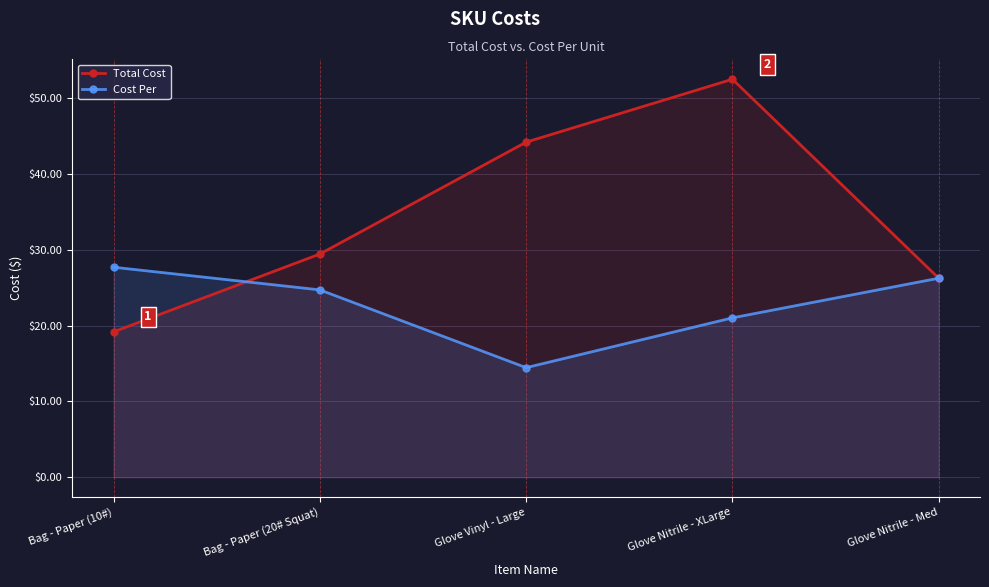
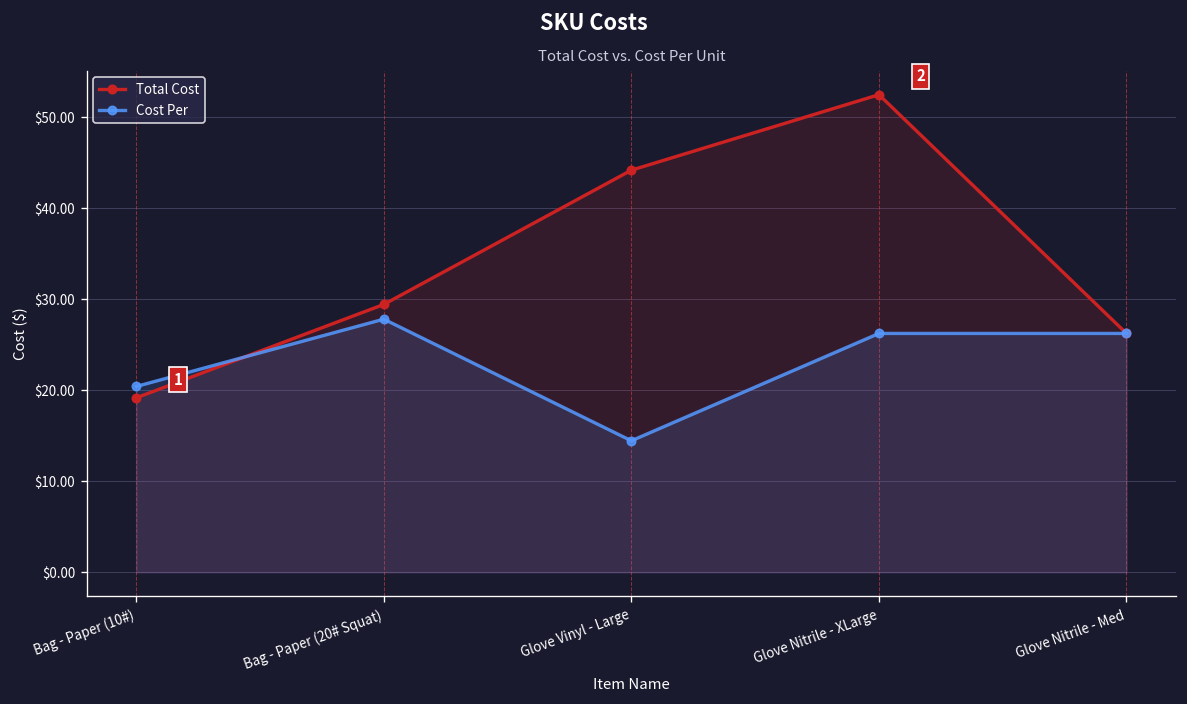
Cost Per, Bag - Paper (10#): $28 -> $20
Cost Per, Bag - Paper (20# Squat): $25 -> $28
Cost Per, Glove Nitrile - XLarge: $21 -> $26
